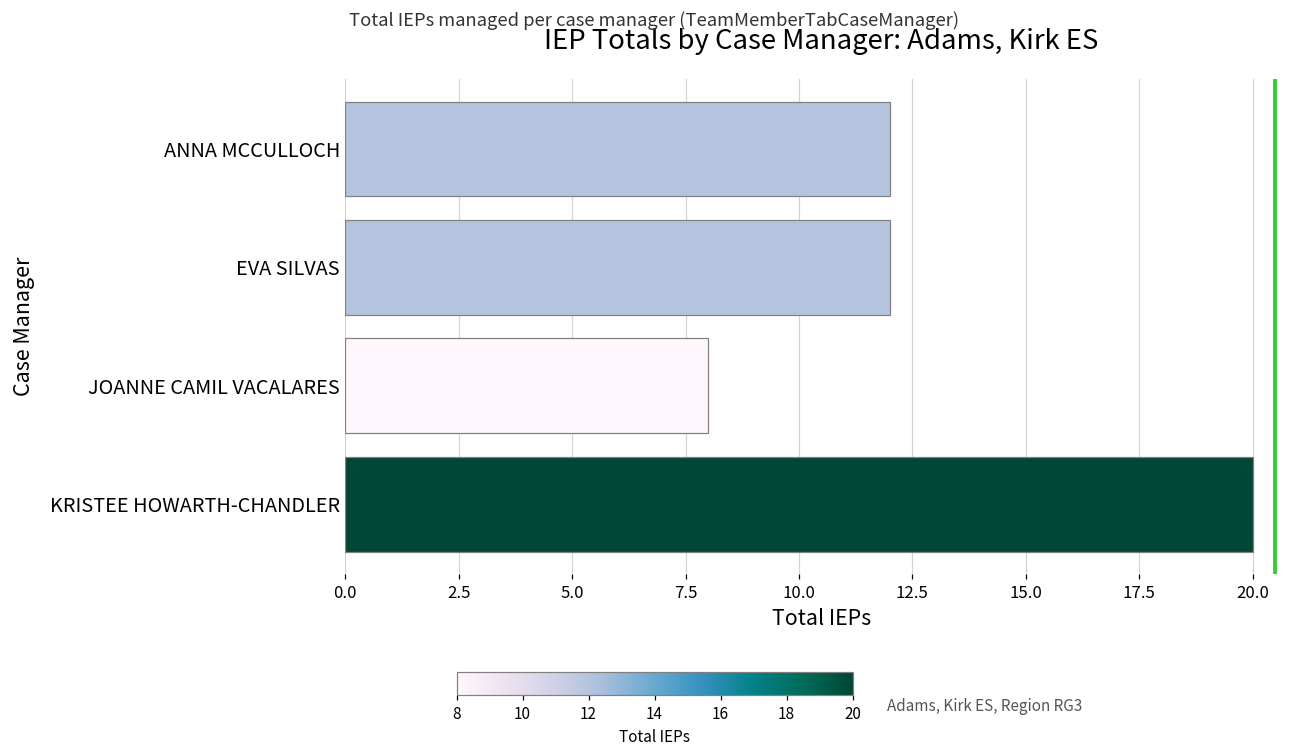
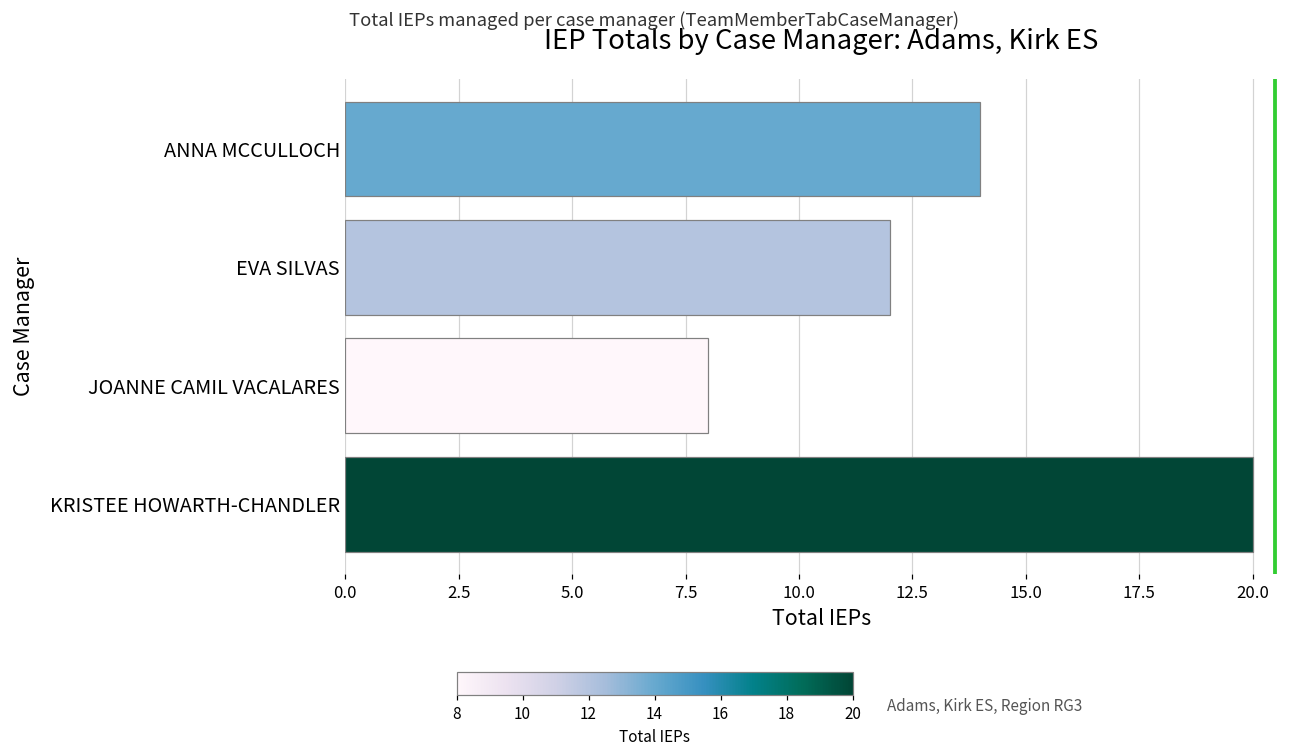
ANNA MCCULLOCH: 12 -> 14
